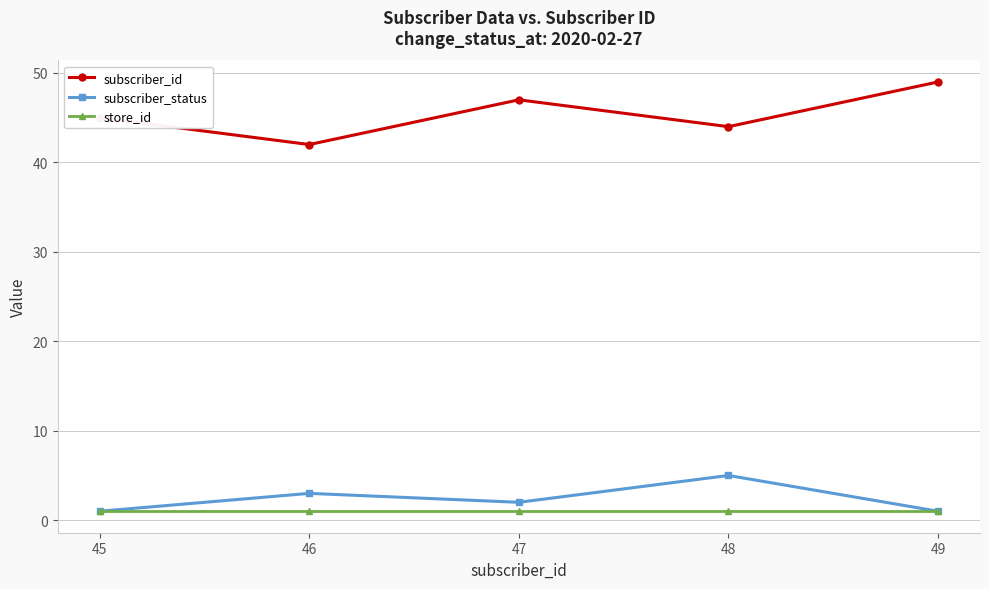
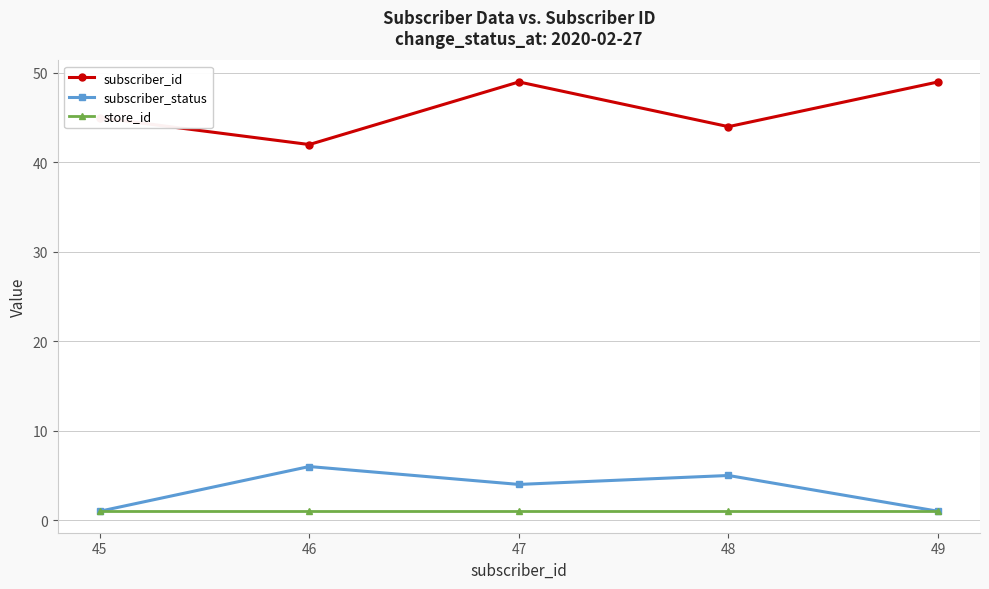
subscriber_status, 46: 3 -> 6
subscriber_id, 47: 47 -> 49
subscriber_status, 47: 2 -> 4
